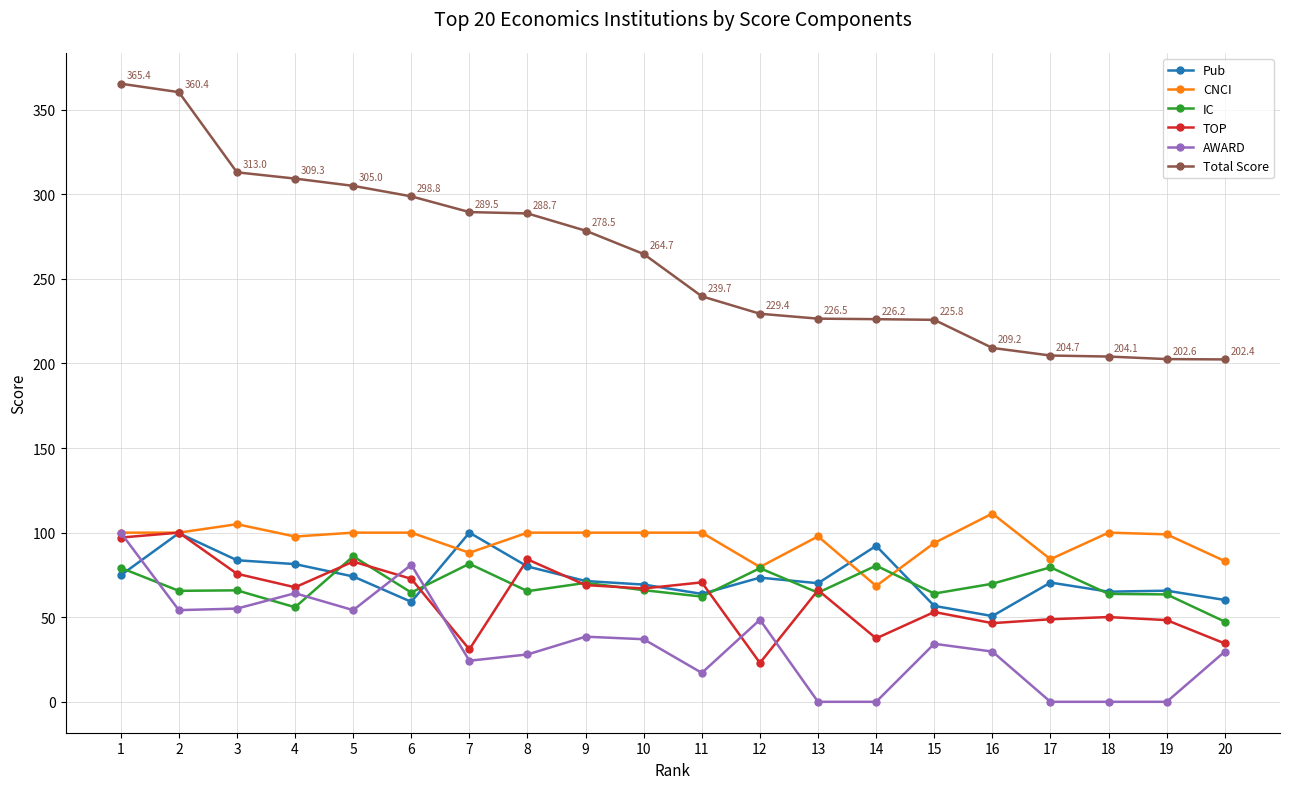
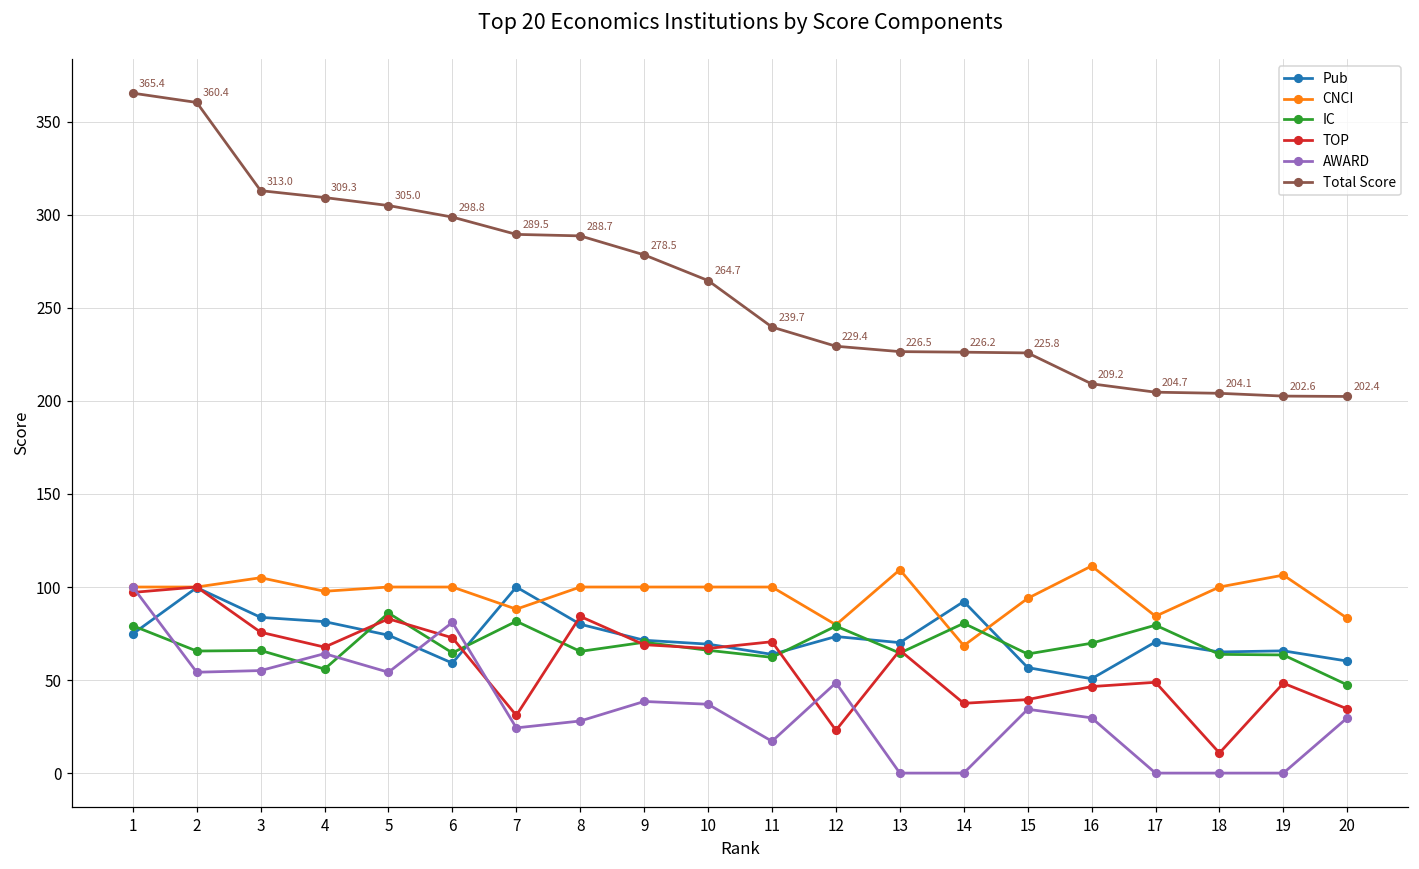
CNCI, 13: 98 -> 109
TOP, 15: 53 -> 40
TOP, 18: 50 -> 11
CNCI, 19: 99 -> 106
